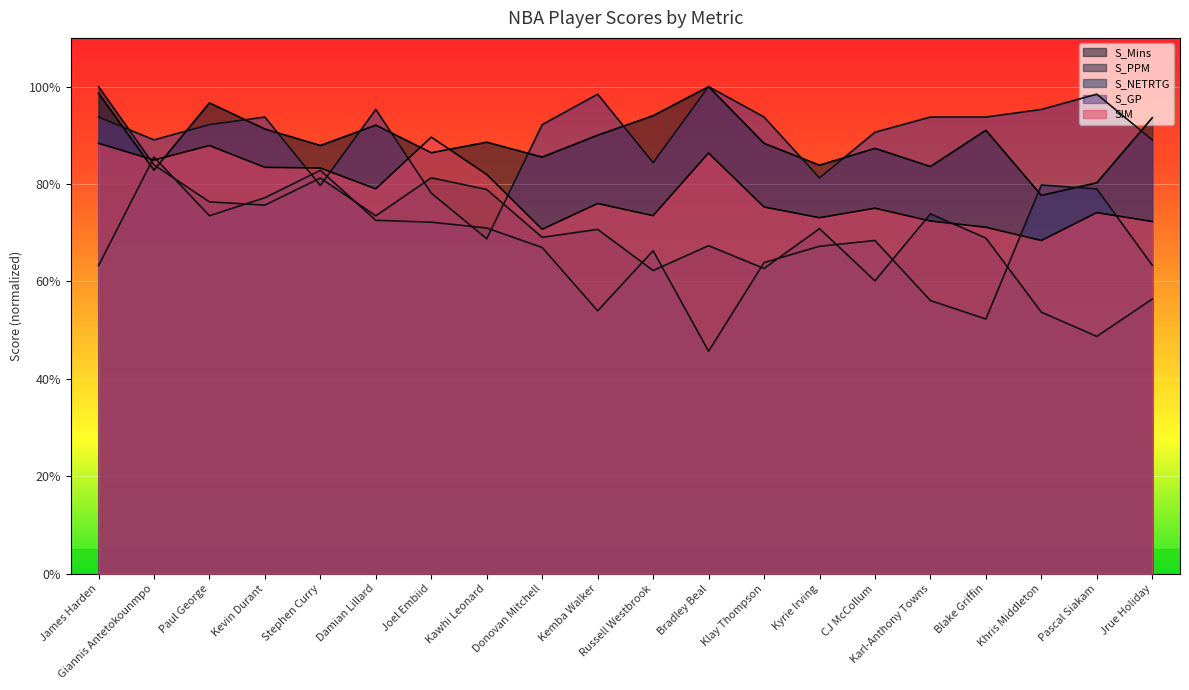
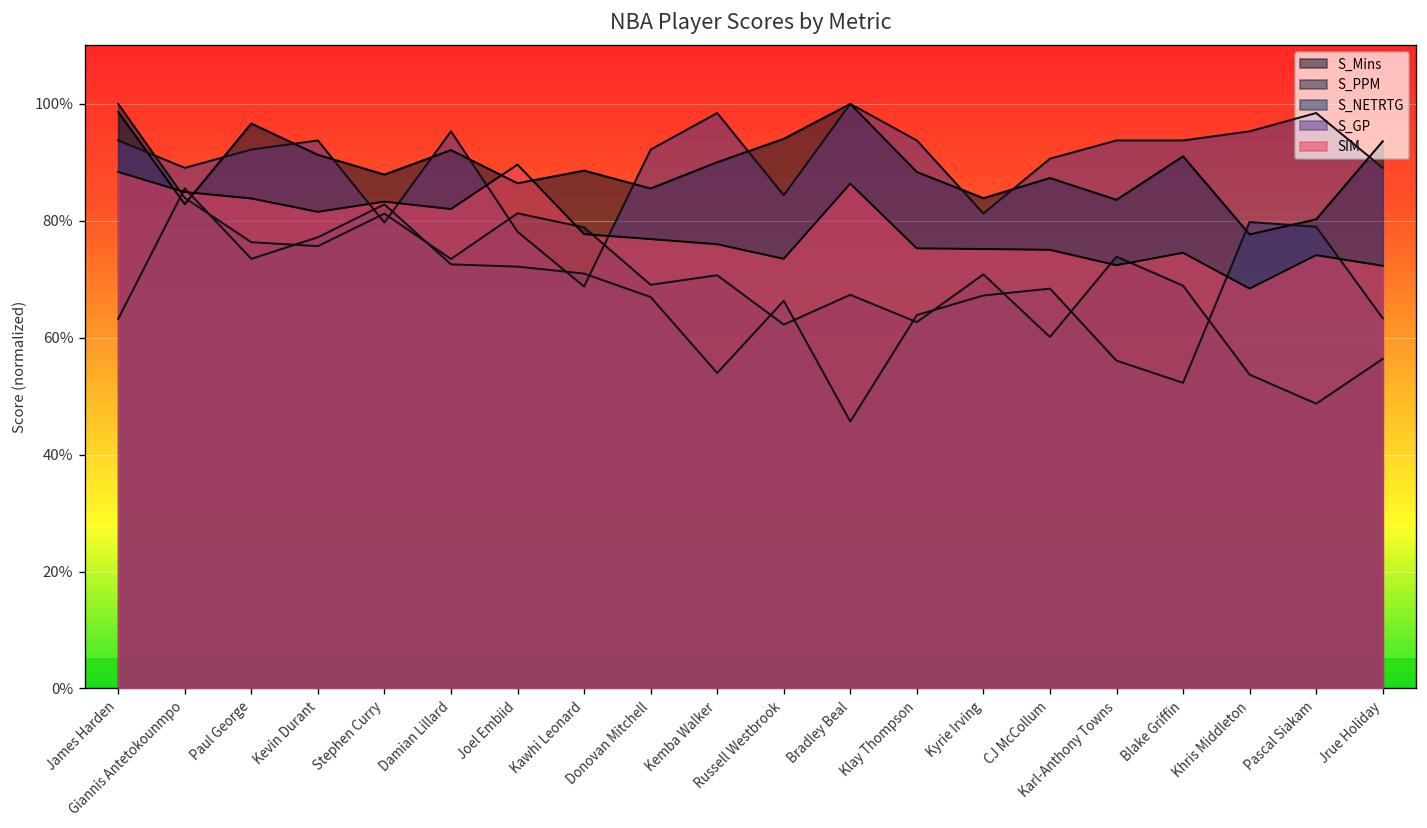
SIM, Paul George: 88% -> 84%
SIM, Kevin Durant: 83% -> 82%
SIM, Damian Lillard: 79% -> 82%
SIM, Kawhi Leonard: 82% -> 78%
SIM, Donovan Mitchell: 71% -> 77%
SIM, Kyrie Irving: 73% -> 75%
SIM, Blake Griffin: 71% -> 75%
